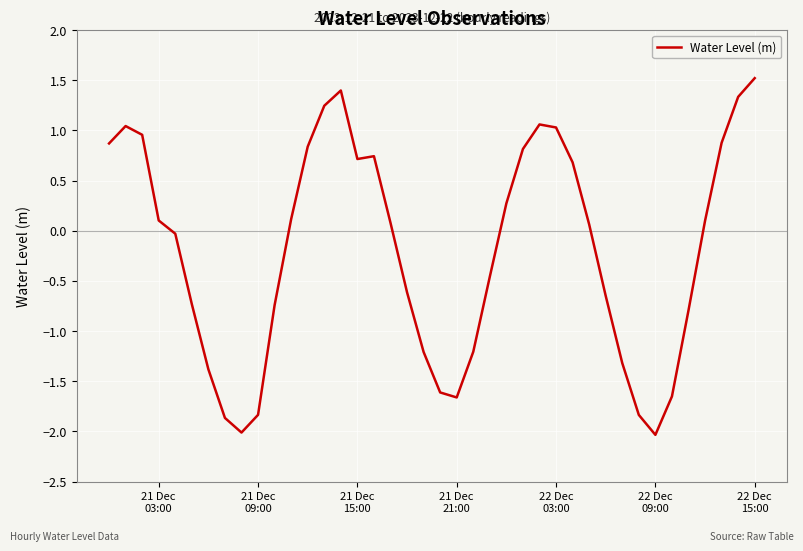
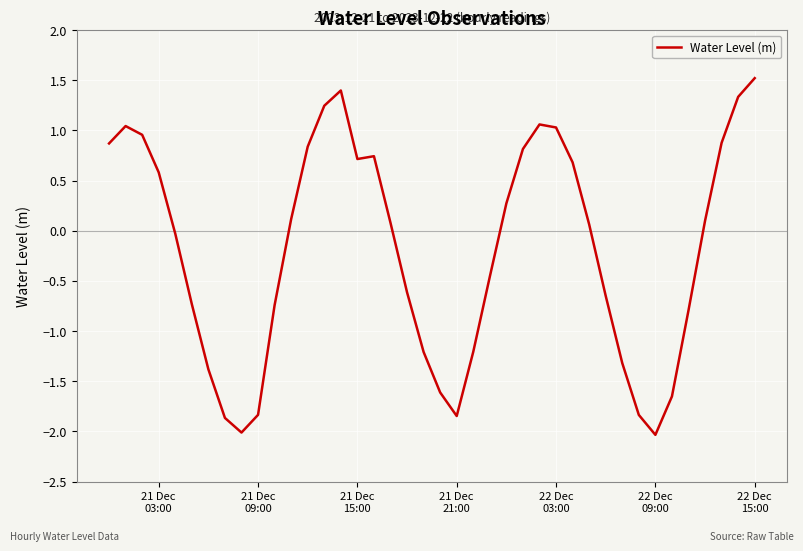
21 Dec 03:00: 0.10 -> 0.58
21 Dec 21:00: -1.66 -> -1.85
